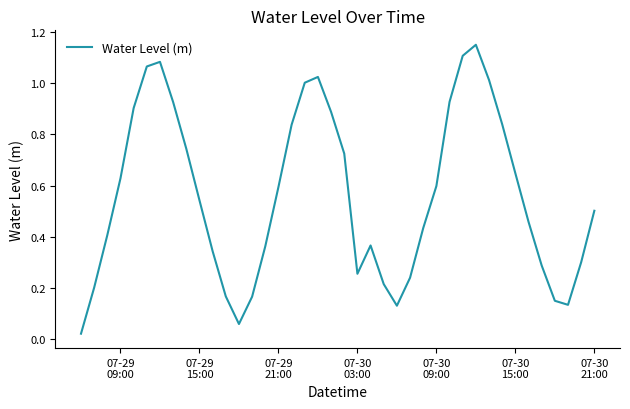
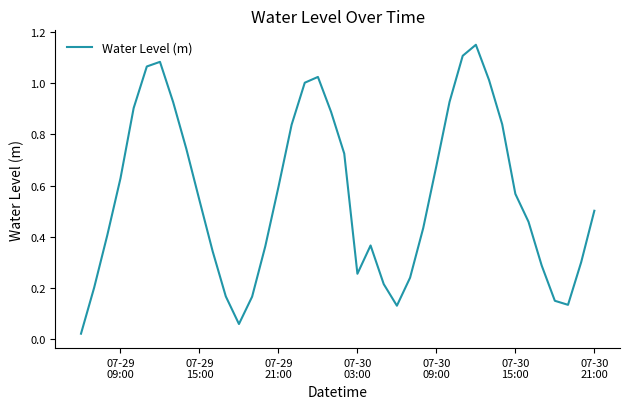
07-30 09:00: 0.60 -> 0.68
07-30 15:00: 0.65 -> 0.57
